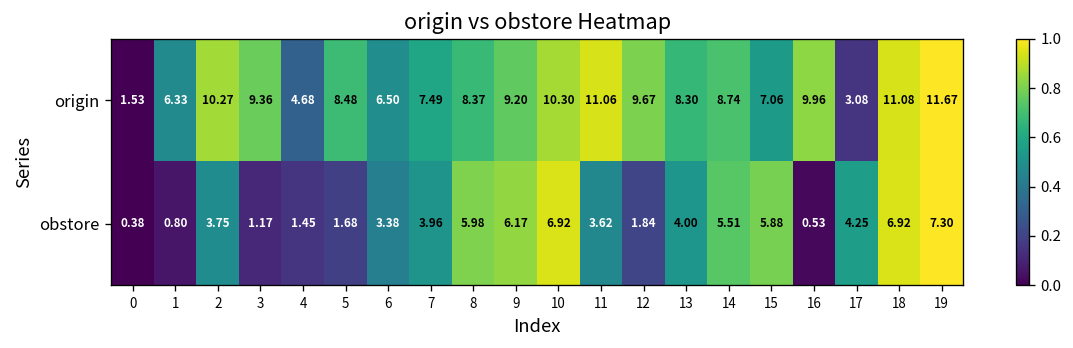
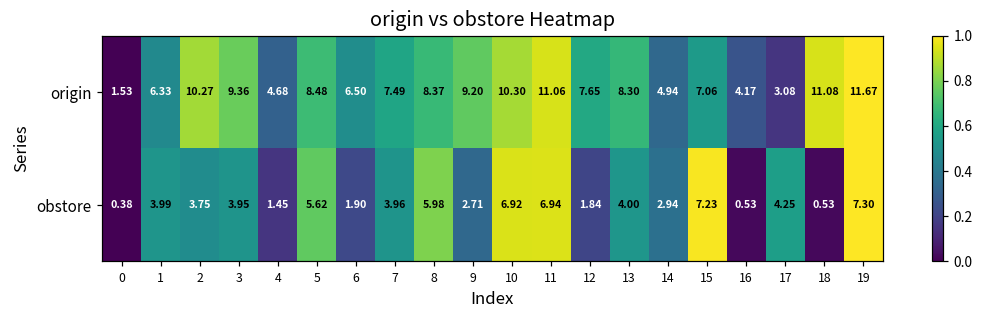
origin, 12: 9.67 -> 7.65
origin, 14: 8.74 -> 4.94
origin, 16: 9.96 -> 4.17
obstore, 1: 0.80 -> 3.99
obstore, 3: 1.17 -> 3.95
obstore, 5: 1.68 -> 5.62
obstore, 6: 3.38 -> 1.90
obstore, 9: 6.17 -> 2.71
obstore, 11: 3.62 -> 6.94
obstore, 14: 5.51 -> 2.94
obstore, 15: 5.88 -> 7.23
obstore, 18: 6.92 -> 0.53
